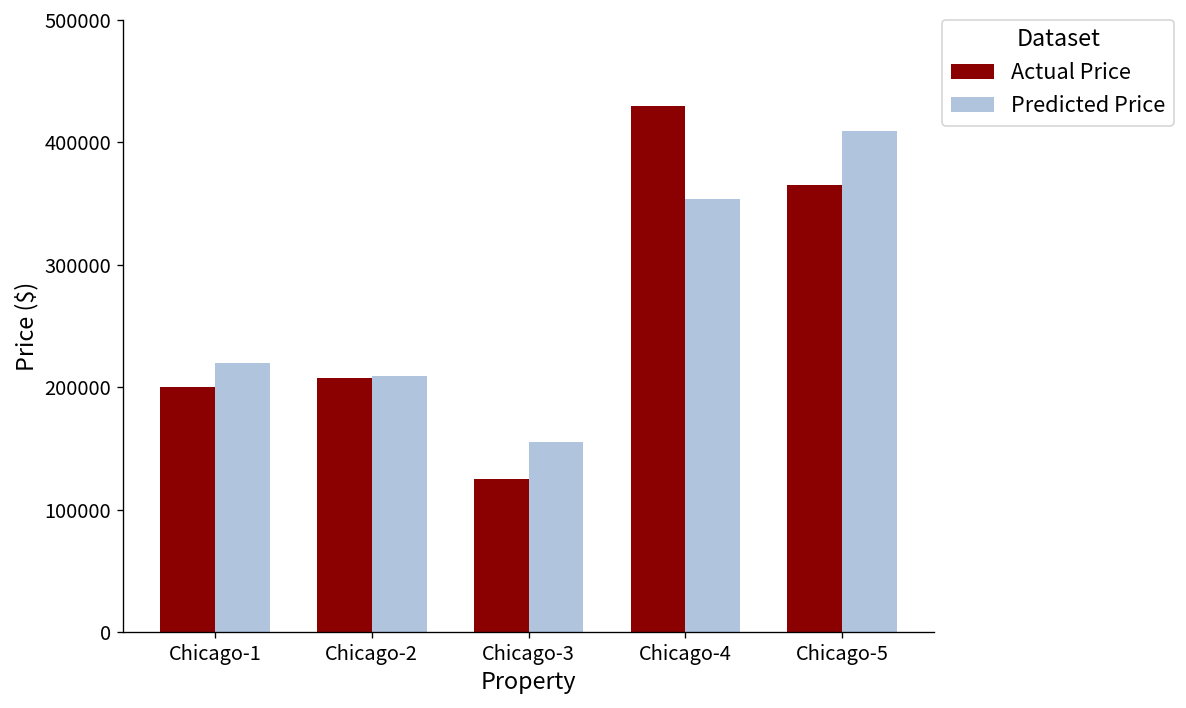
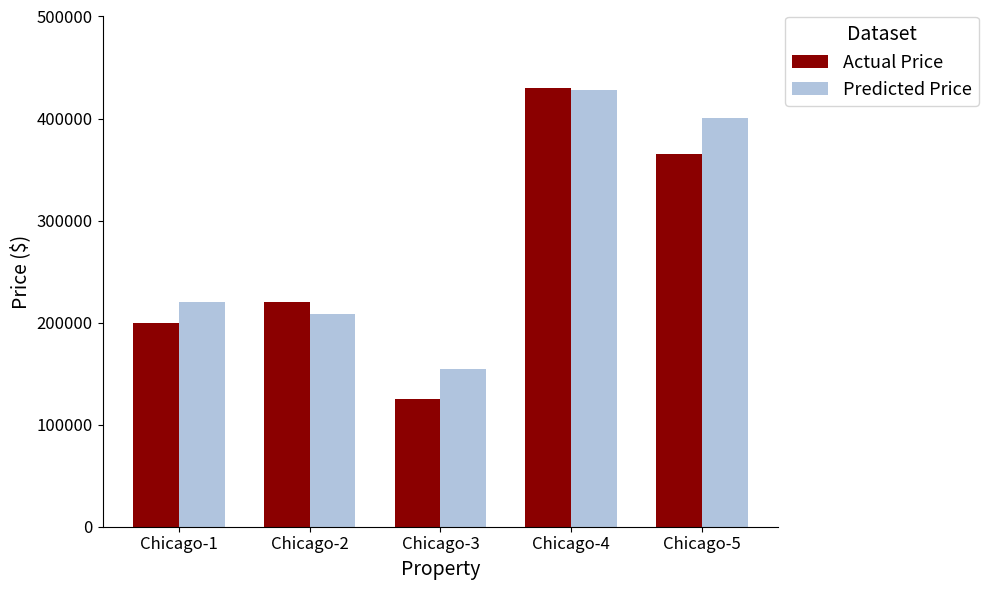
Actual Price, Chicago-2: 207000 -> 220000
Predicted Price, Chicago-4: 354000 -> 428000
Predicted Price, Chicago-5: 409000 -> 401000
